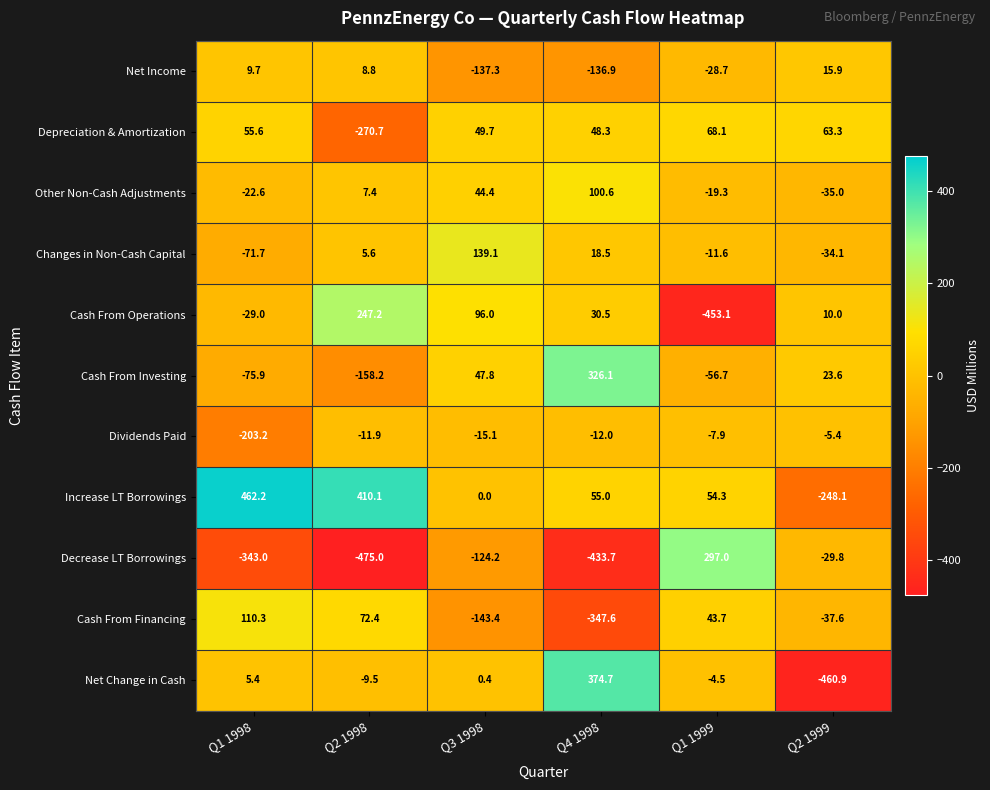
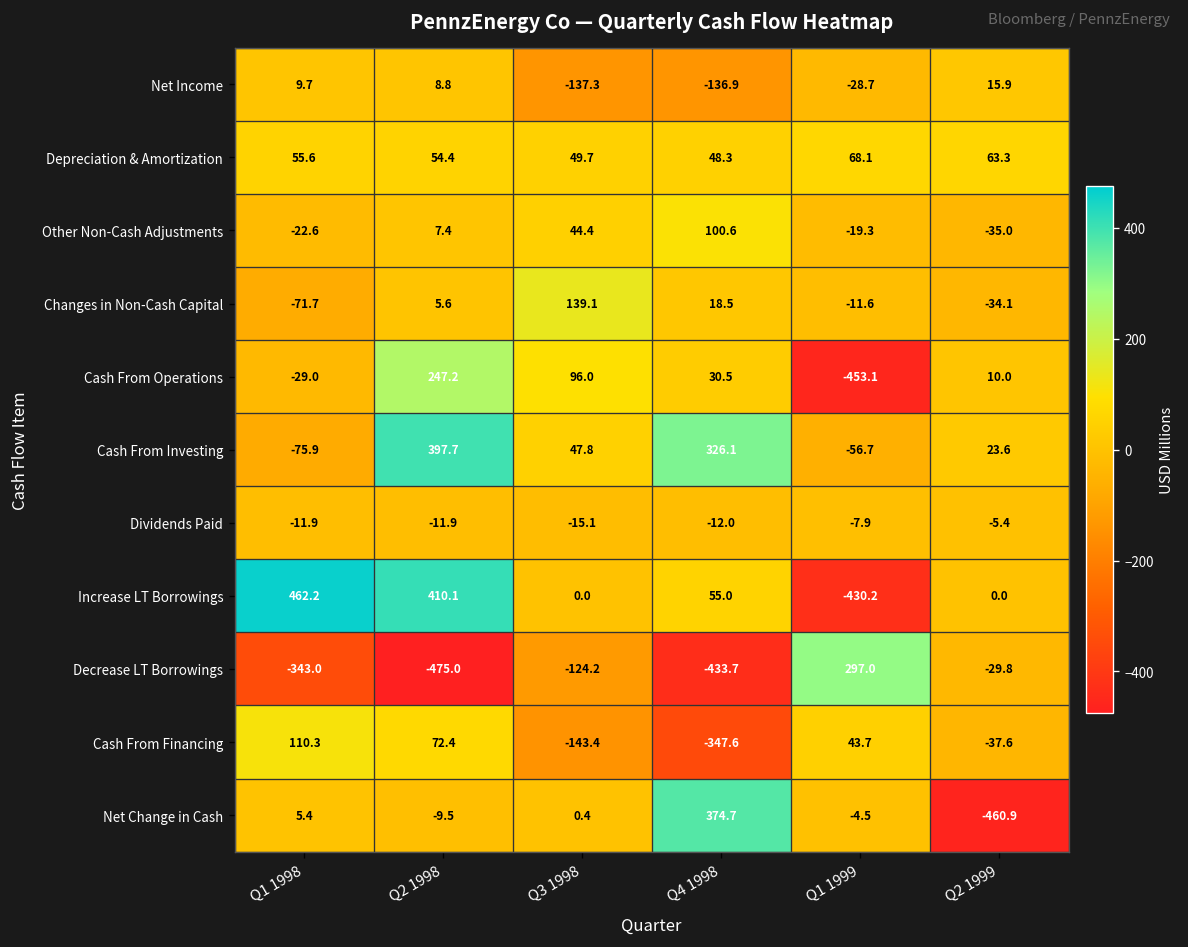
Depreciation & Amortization, Q2 1998: -270.7 -> 54.4
Cash From Investing, Q2 1998: -158.2 -> 397.7
Dividends Paid, Q1 1998: -203.2 -> -11.9
Increase LT Borrowings, Q1 1999: 54.3 -> -430.2
Increase LT Borrowings, Q2 1999: -248.1 -> 0.0
